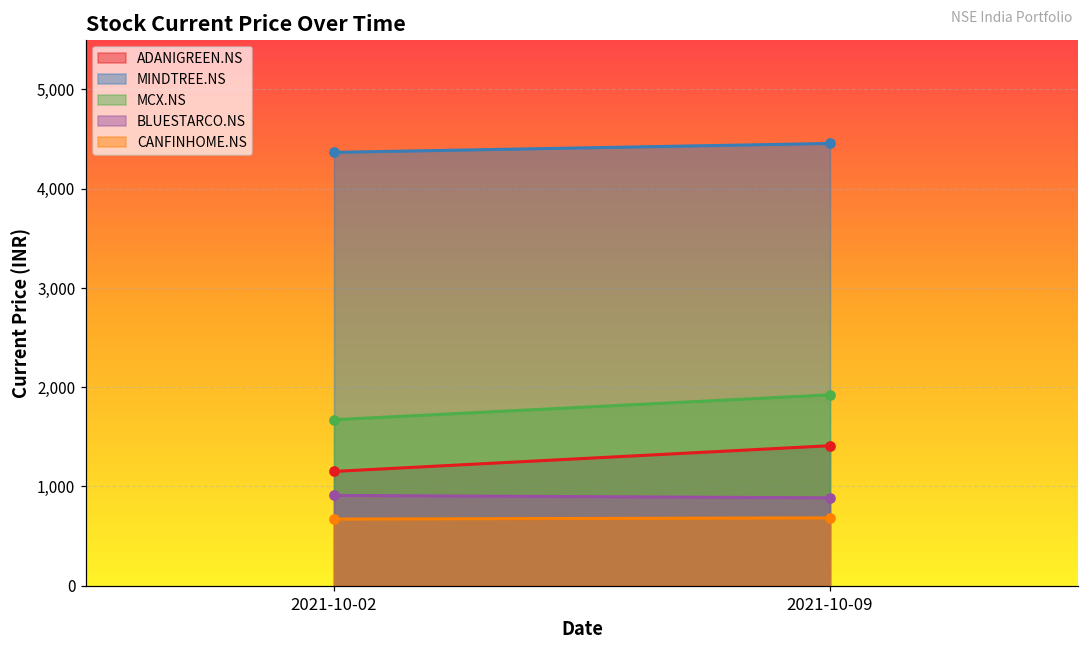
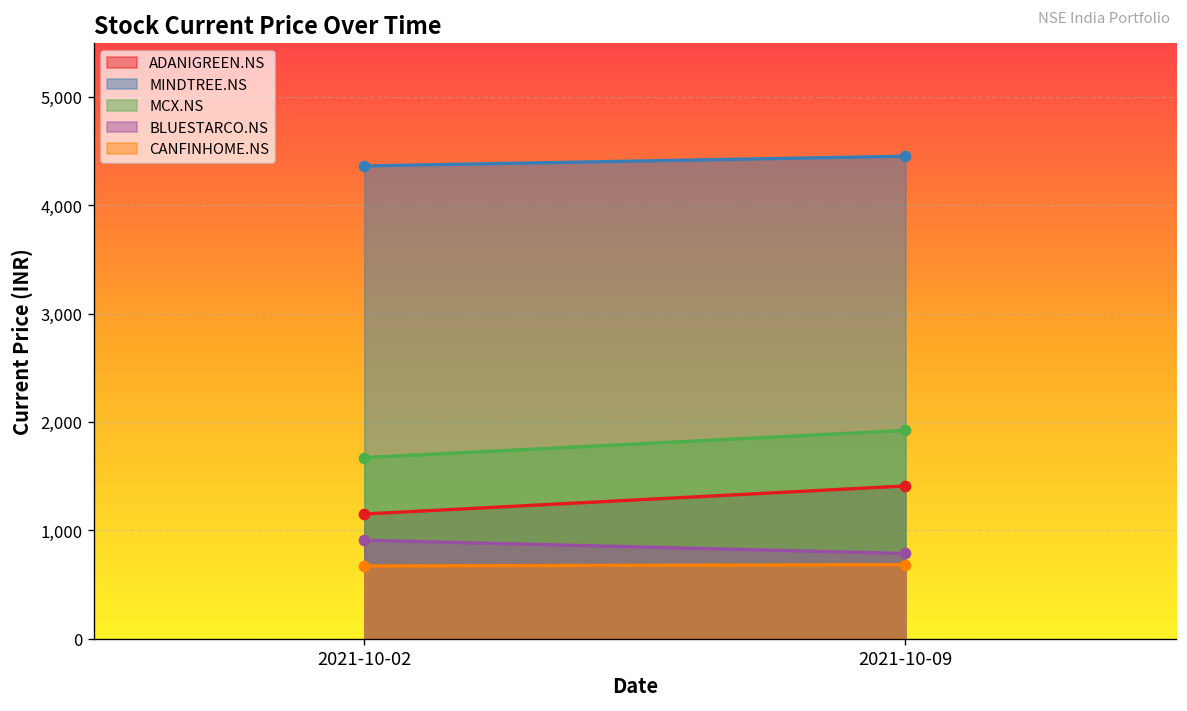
BLUESTARCO.NS, 2021-10-09: 900 -> 800
